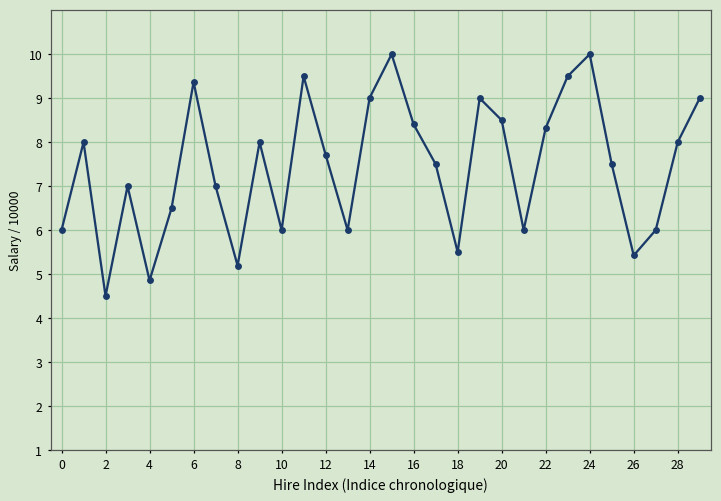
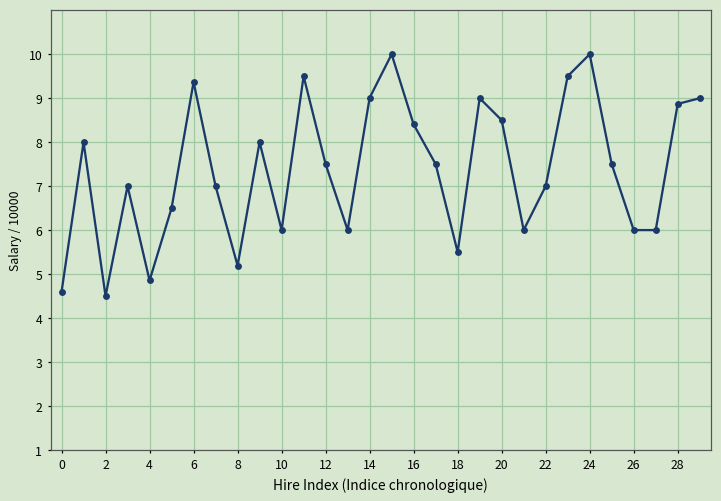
0: 6.0 -> 4.6
12: 7.7 -> 7.5
22: 8.3 -> 7.0
26: 5.4 -> 6.0
28: 8.0 -> 8.9
